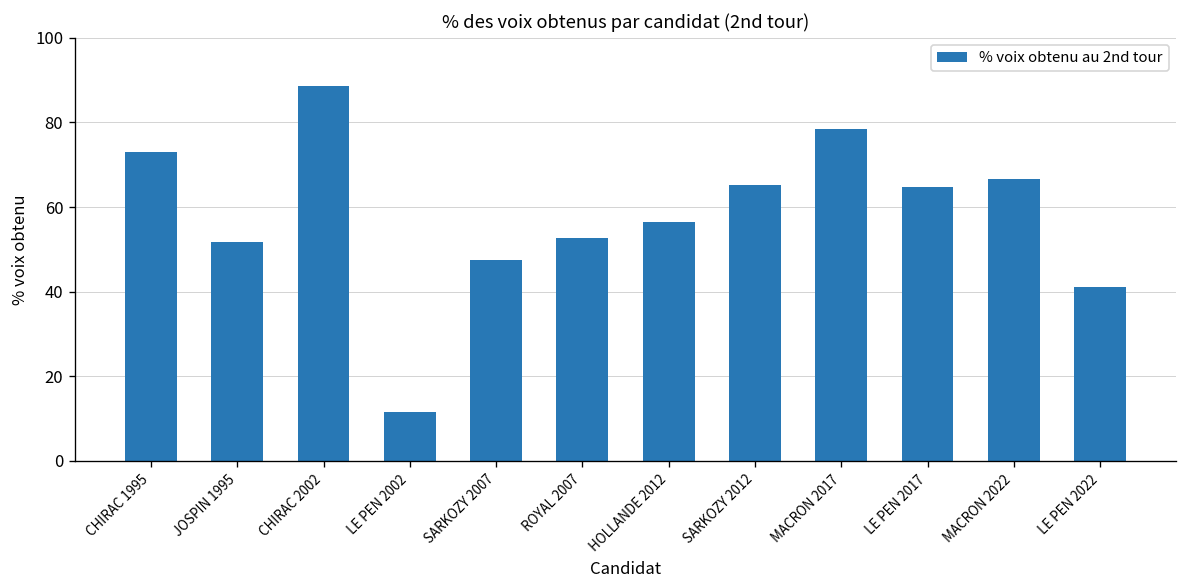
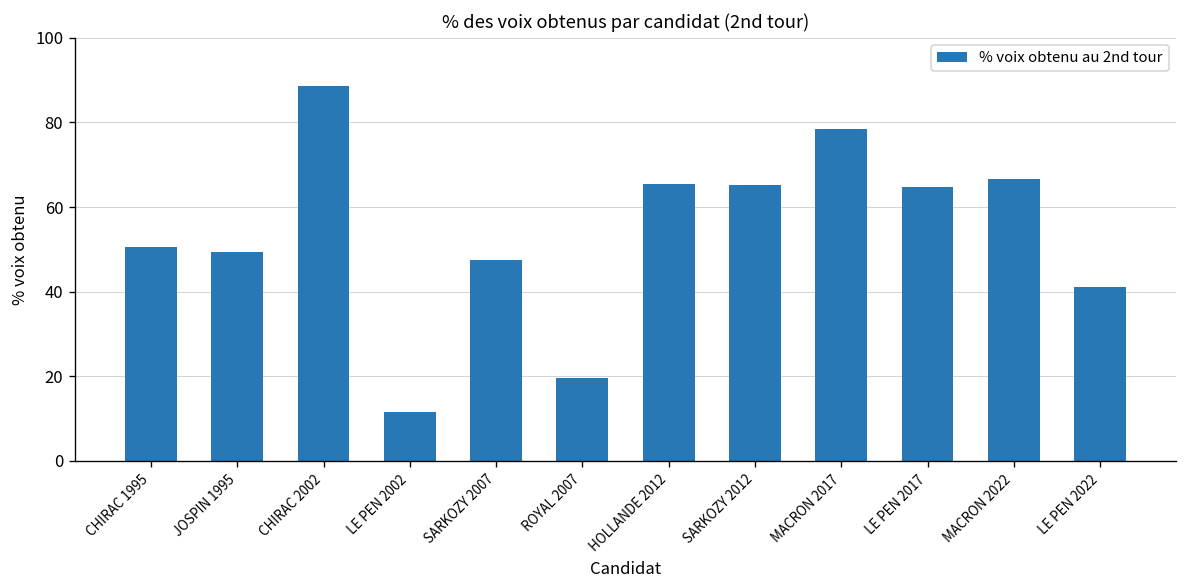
CHIRAC 1995: 73 -> 51
JOSPIN 1995: 52 -> 49
ROYAL 2007: 53 -> 20
HOLLANDE 2012: 56 -> 65
